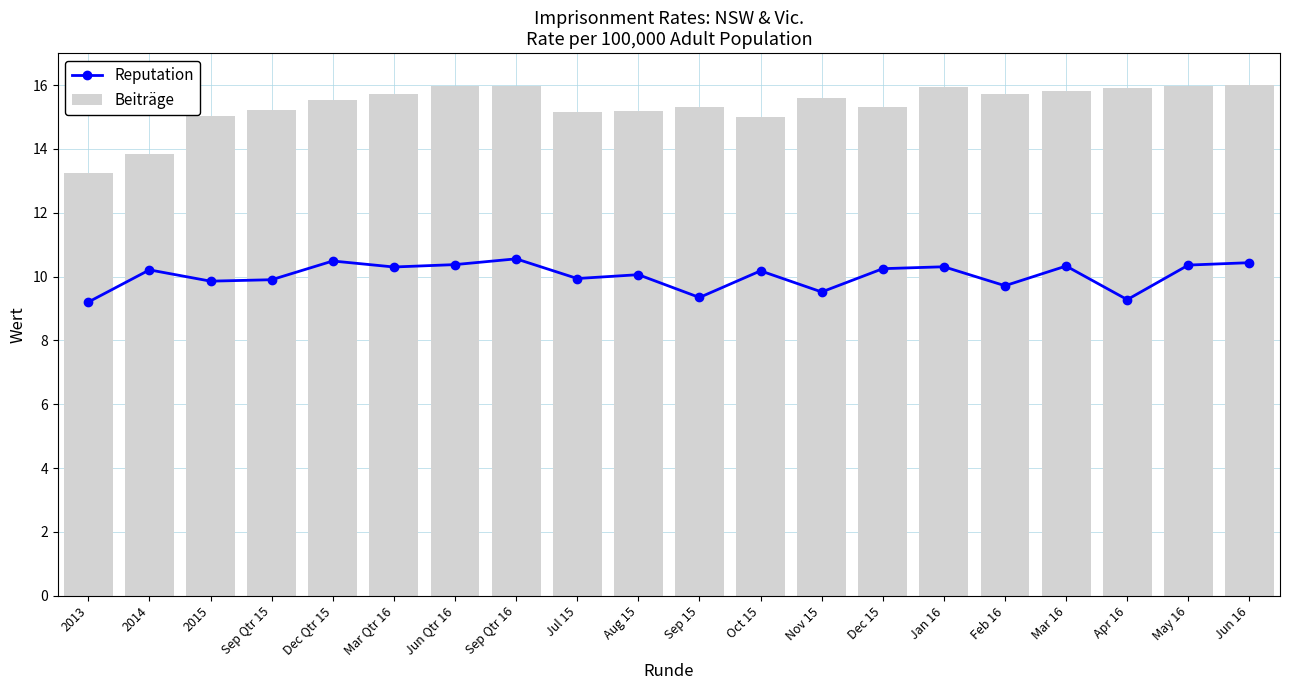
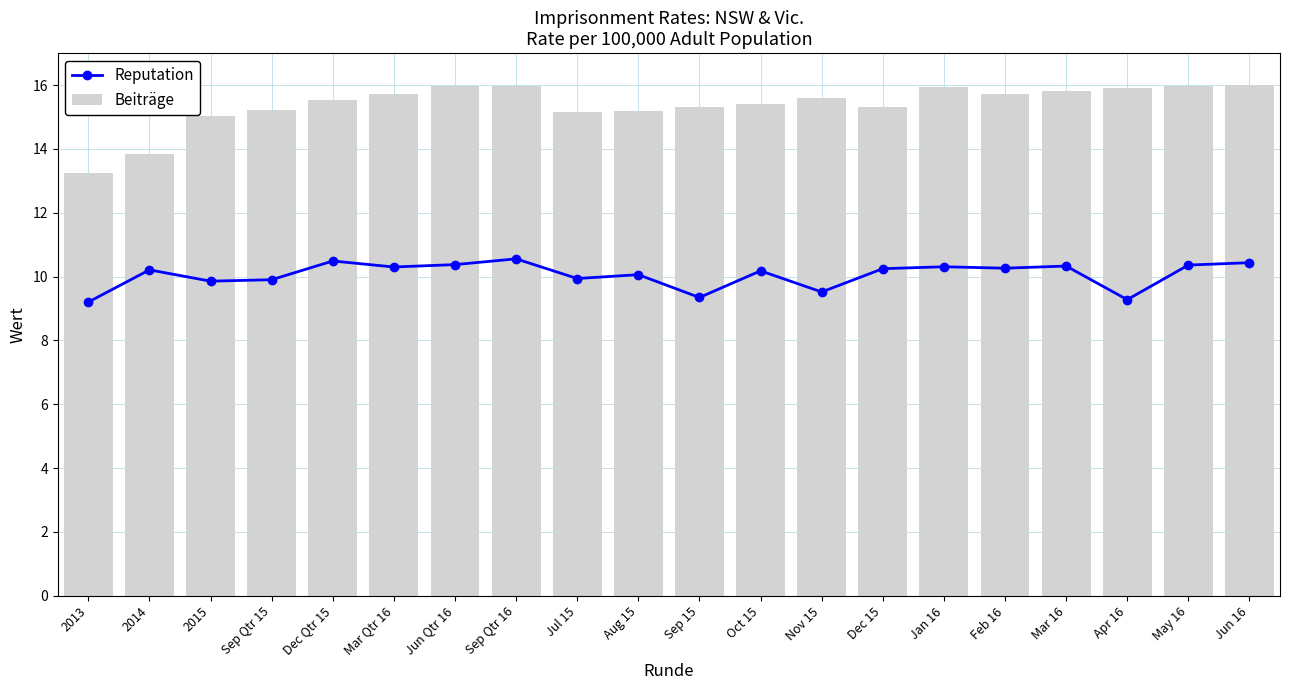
Beiträge, Oct 15: 15.0 -> 15.4
Reputation, Feb 16: 9.7 -> 10.3
